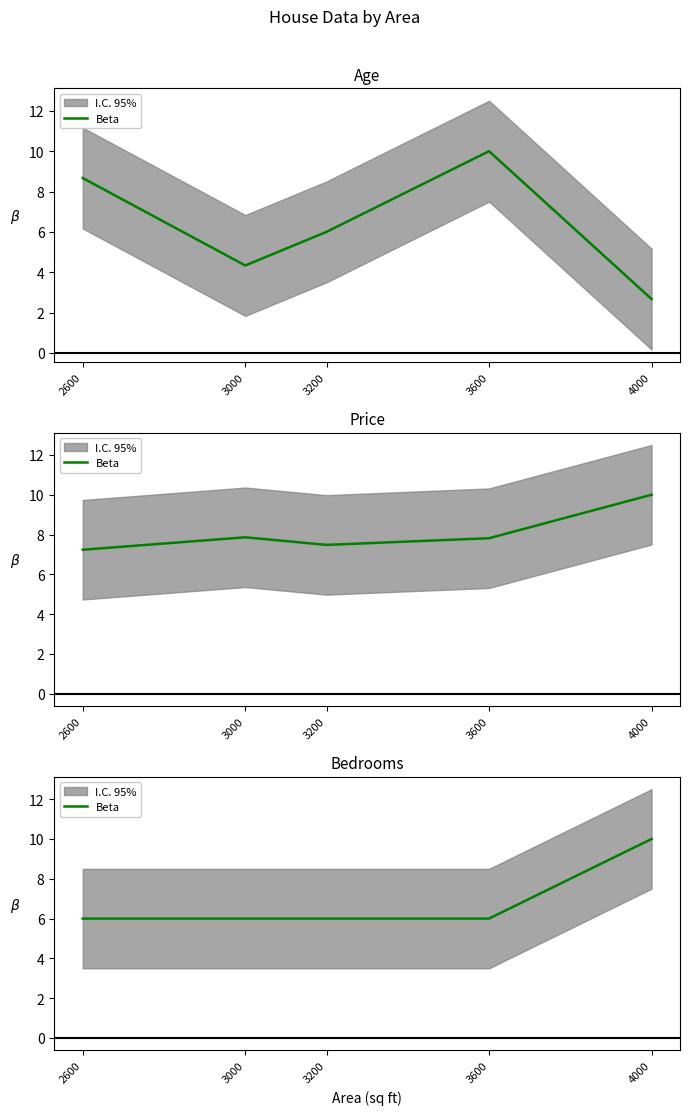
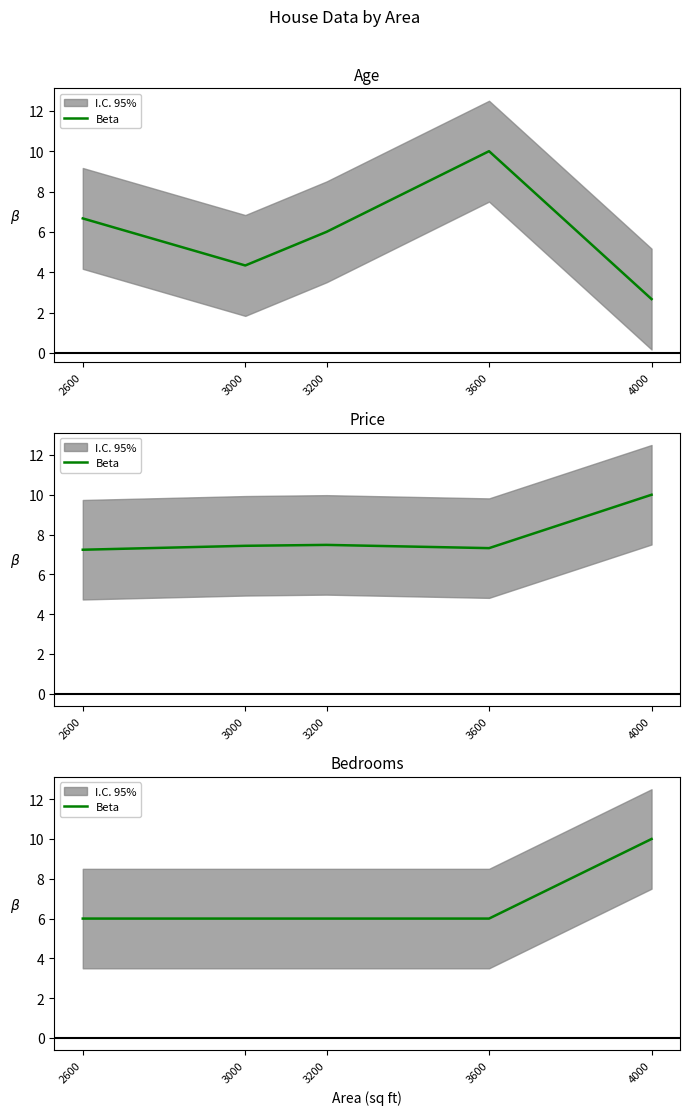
Age, Beta, 2600: 8.7 -> 6.7
Price, Beta, 3000: 7.9 -> 7.4
Price, Beta, 3600: 7.8 -> 7.3
